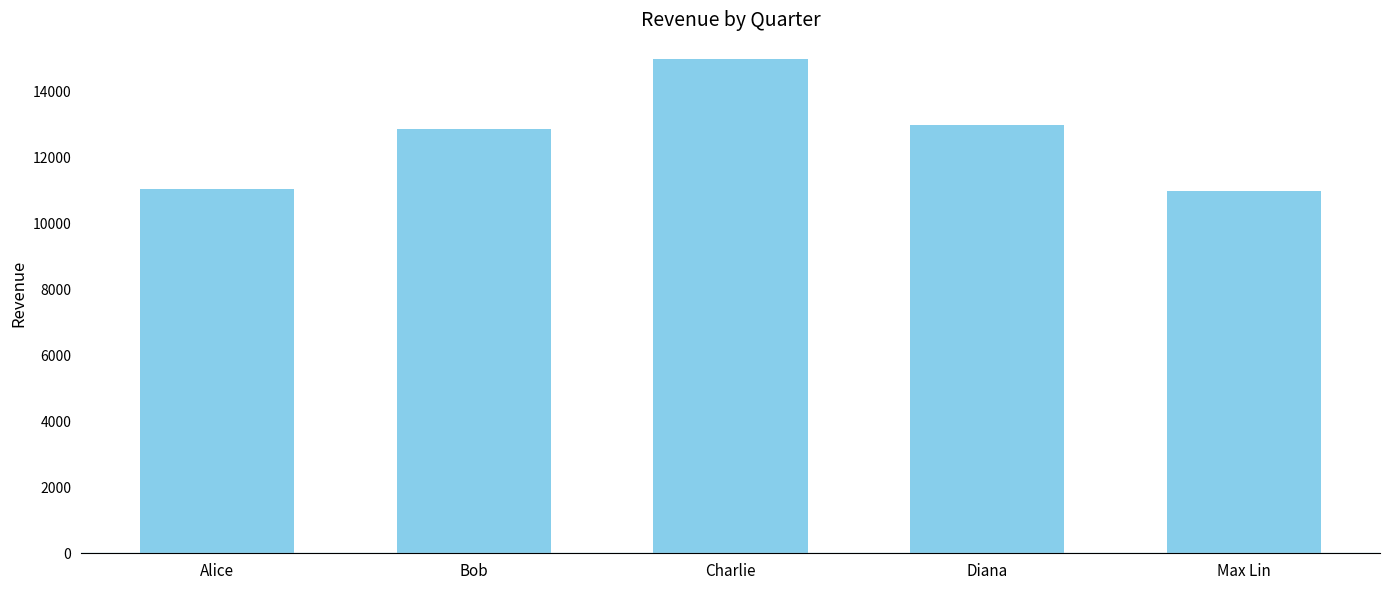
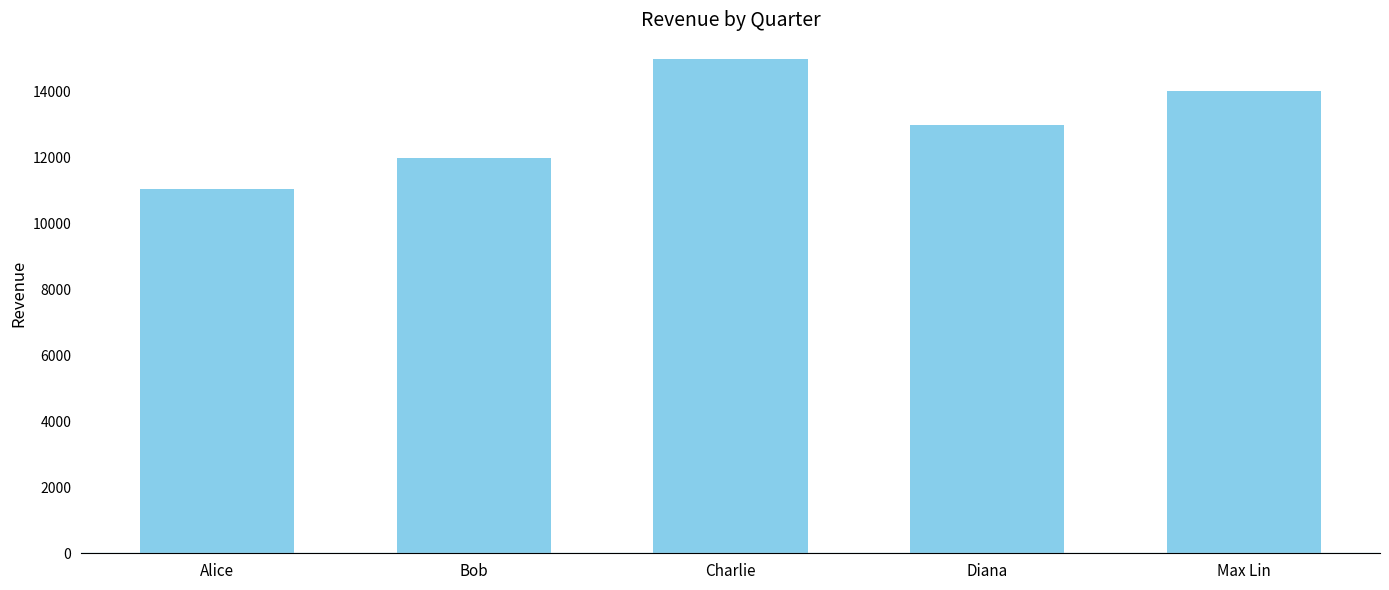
Bob: 12900 -> 12000
Max Lin: 11000 -> 14000
